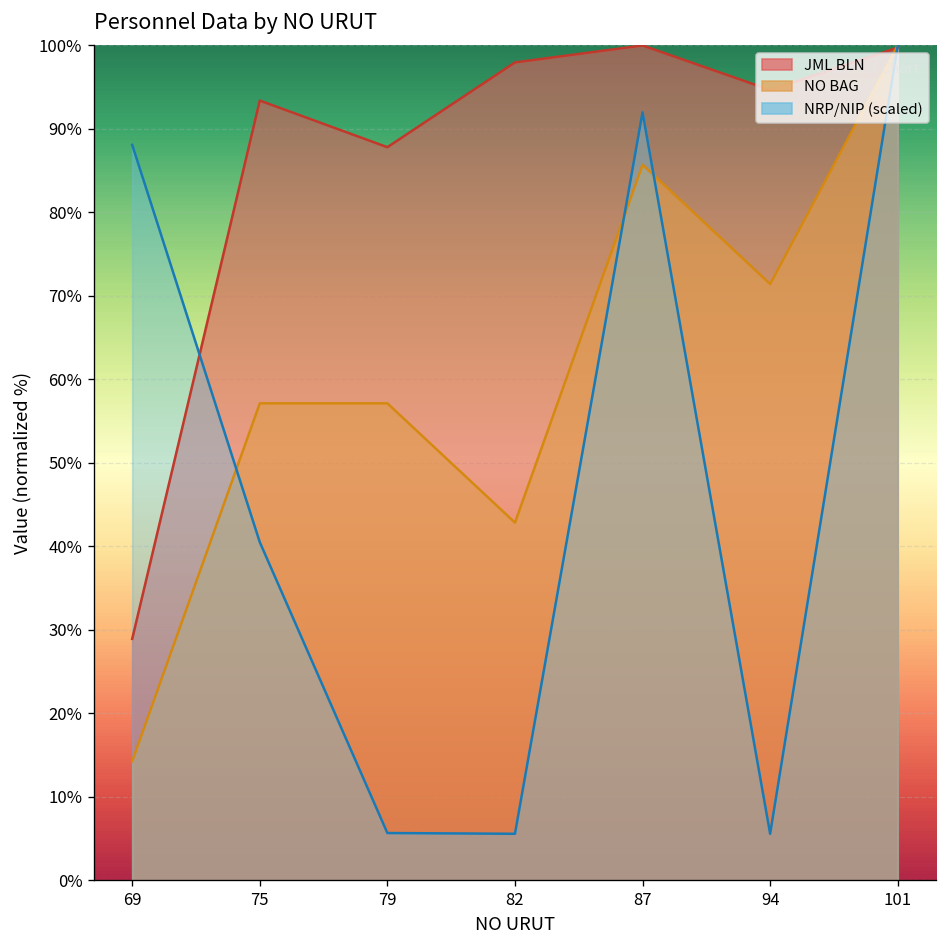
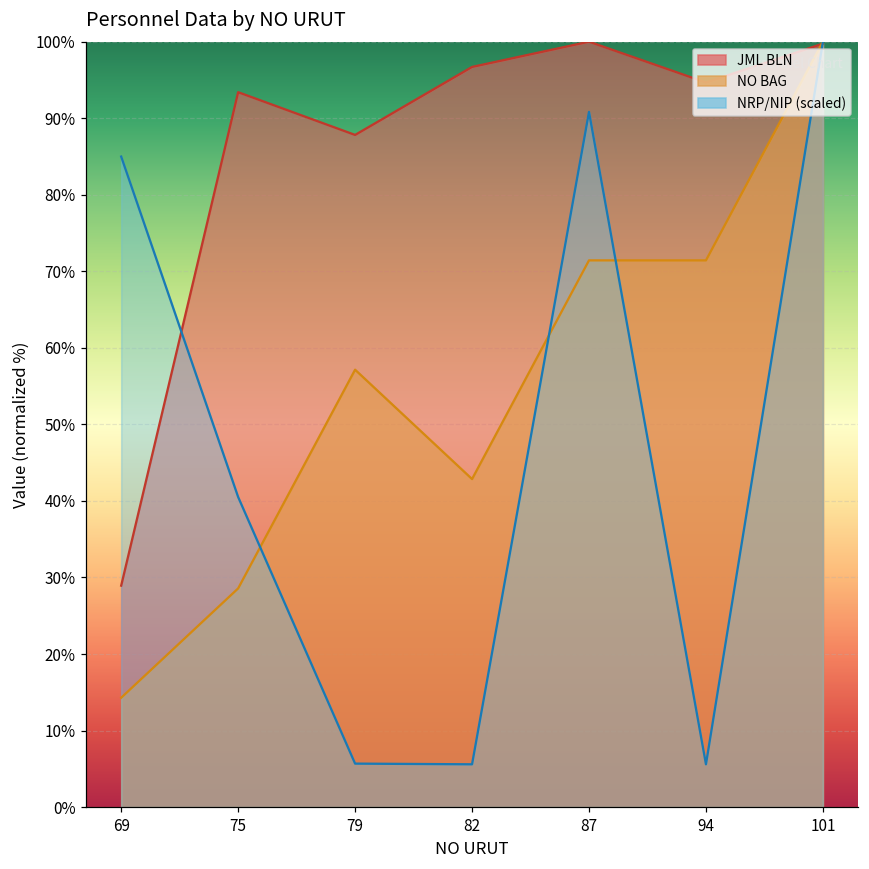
NRP/NIP (scaled), 69: 88% -> 85%
NO BAG, 75: 57% -> 29%
JML BLN, 82: 98% -> 97%
NO BAG, 87: 86% -> 71%
NRP/NIP (scaled), 87: 92% -> 91%
